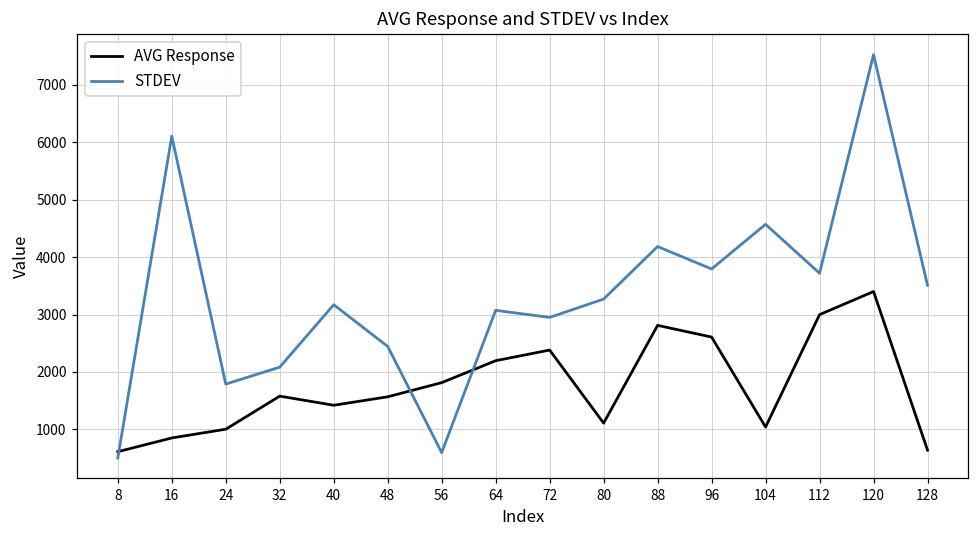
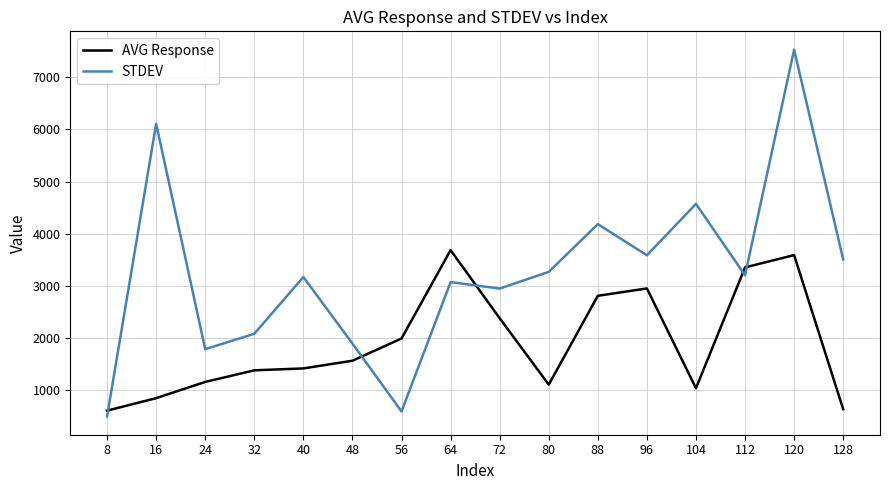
AVG Response, 24: 1000 -> 1200
AVG Response, 32: 1600 -> 1400
STDEV, 48: 2400 -> 1900
AVG Response, 56: 1800 -> 2000
AVG Response, 64: 2200 -> 3700
AVG Response, 96: 2600 -> 3000
STDEV, 96: 3800 -> 3600
AVG Response, 112: 3000 -> 3400
STDEV, 112: 3700 -> 3200
AVG Response, 120: 3400 -> 3600
